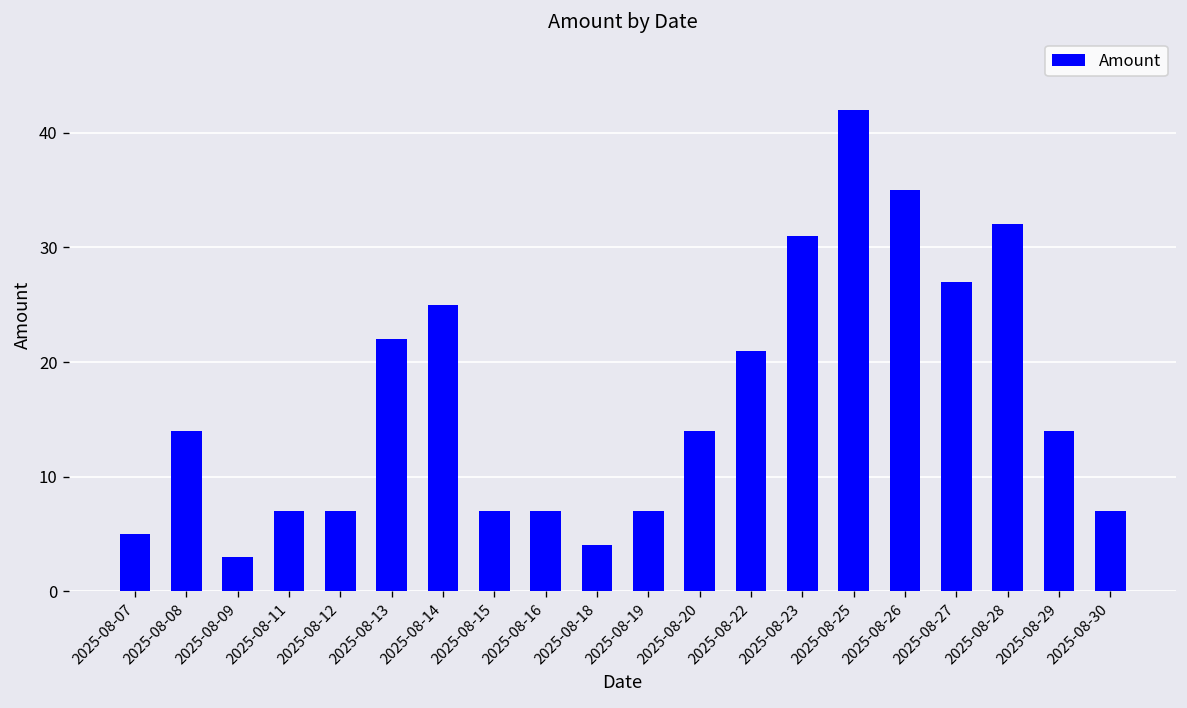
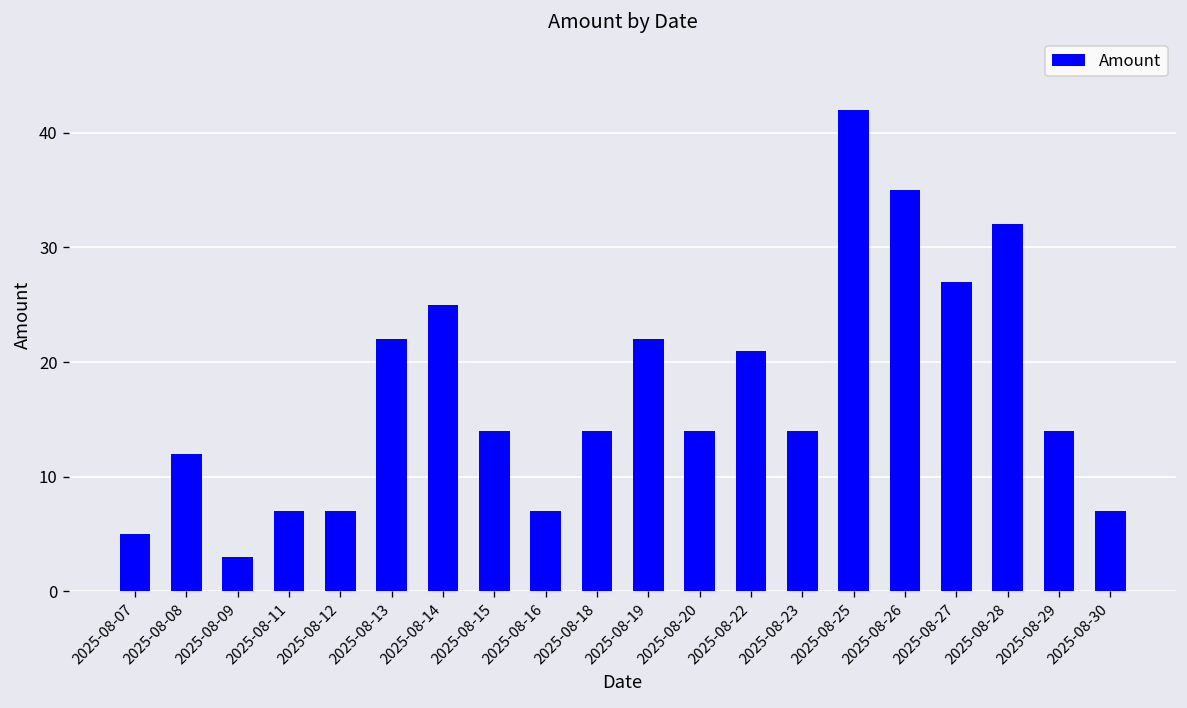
2025-08-08: 14 -> 12
2025-08-15: 7 -> 14
2025-08-18: 4 -> 14
2025-08-19: 7 -> 22
2025-08-23: 31 -> 14
